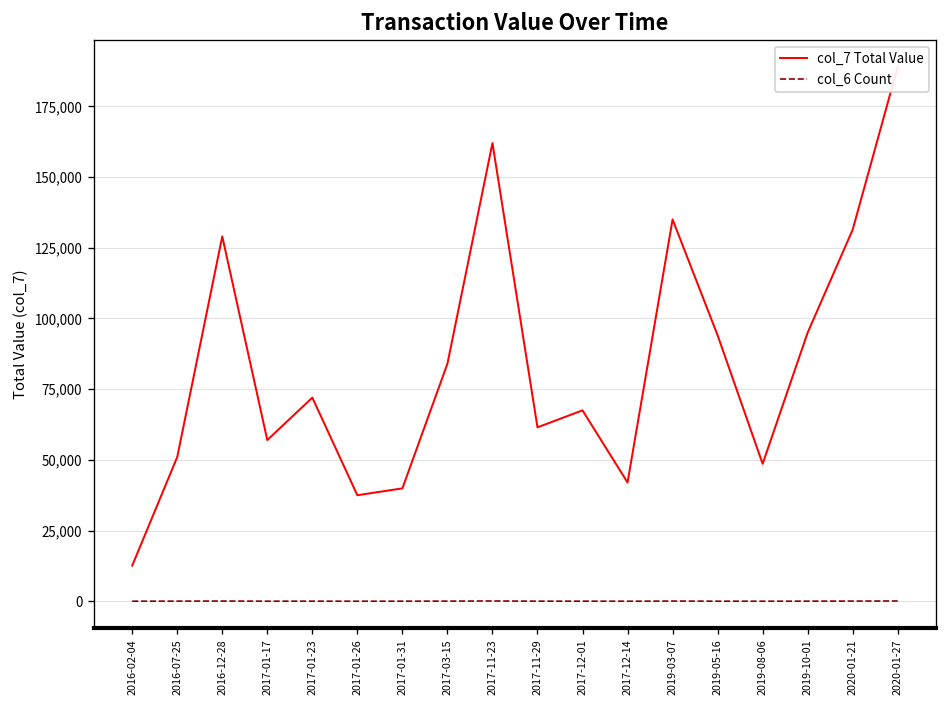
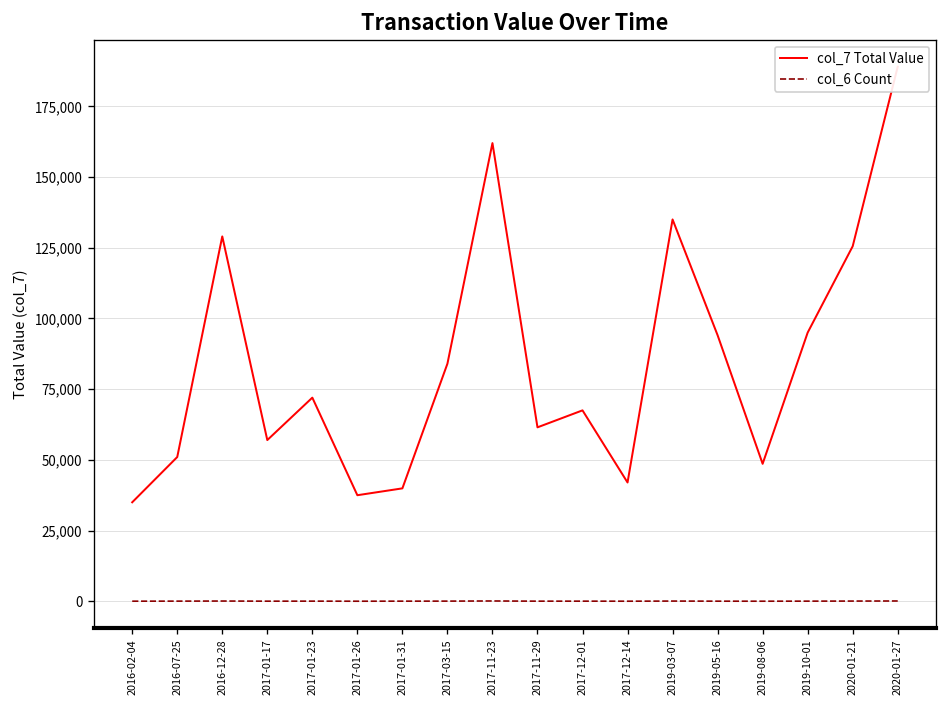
col_7 Total Value, 2016-02-04: 13,000 -> 35,000
col_7 Total Value, 2020-01-21: 131,000 -> 126,000
